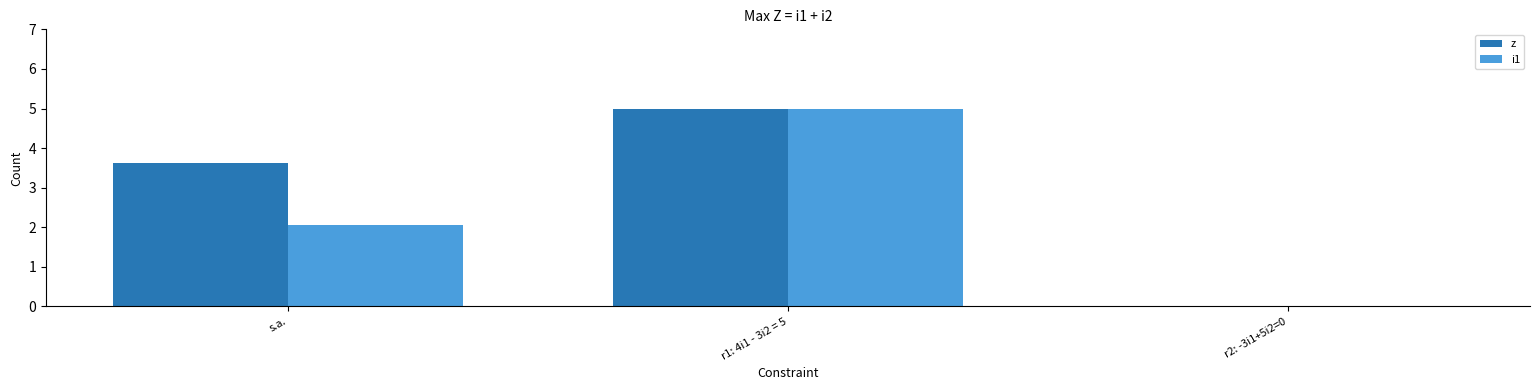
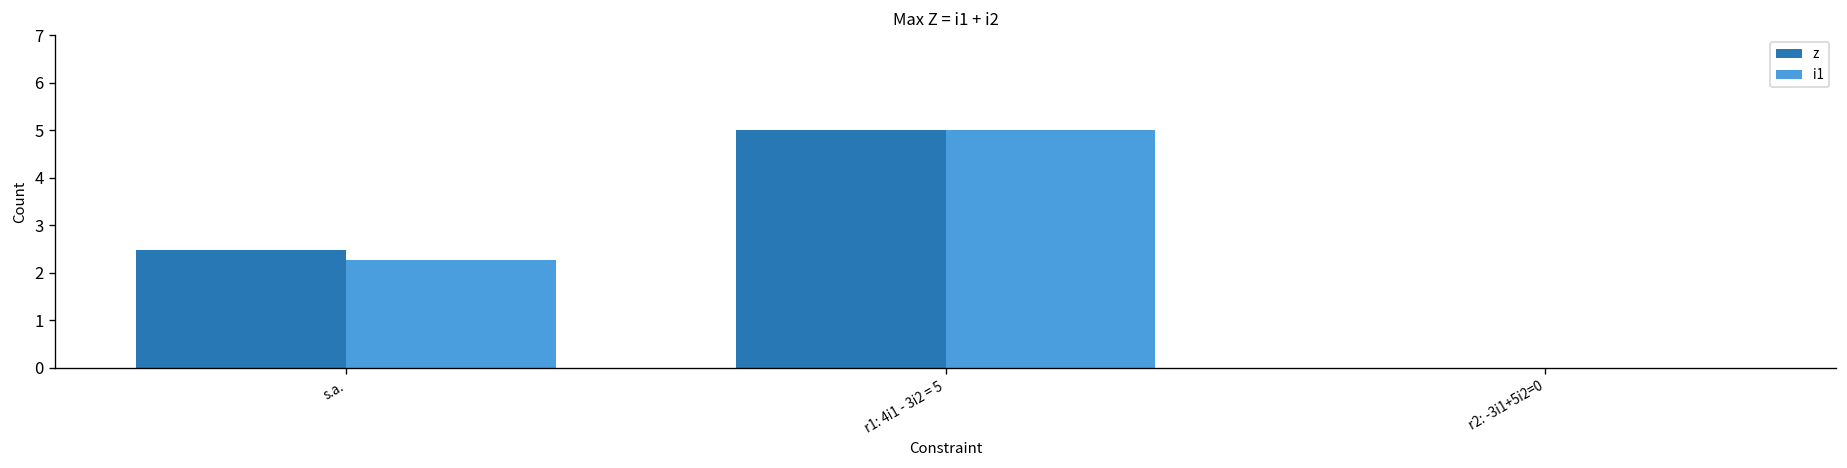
z, s.a.: 3.6 -> 2.5
i1, s.a.: 2.0 -> 2.3
